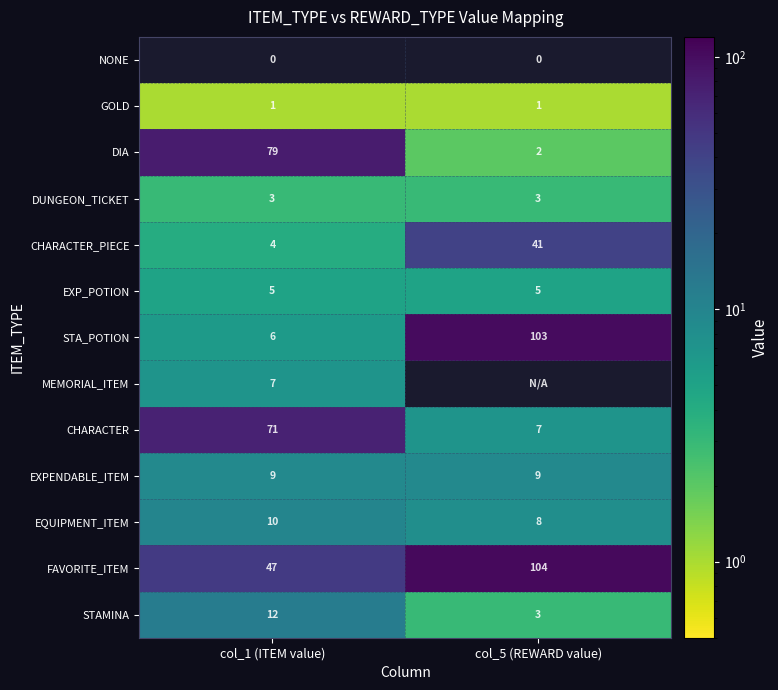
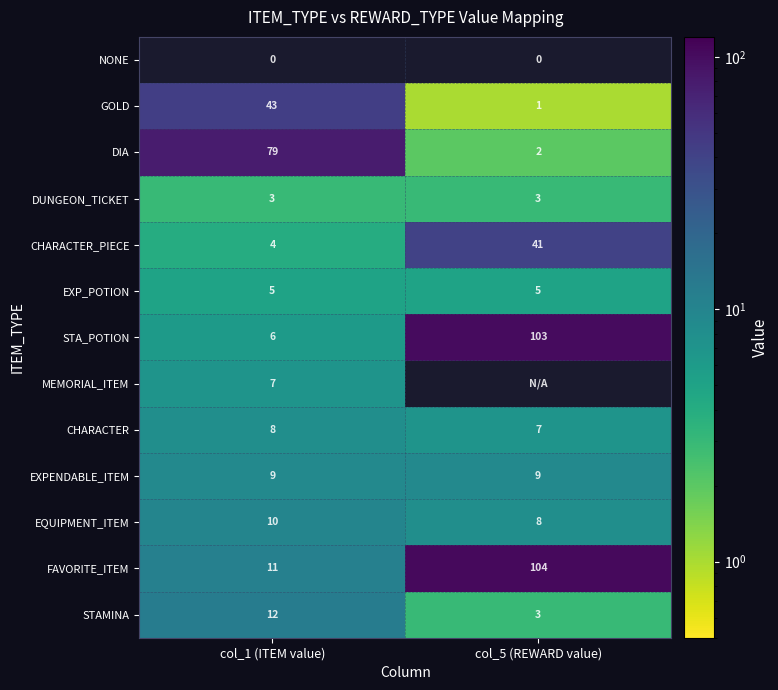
GOLD, col_1 (ITEM value): 1 -> 43
CHARACTER, col_1 (ITEM value): 71 -> 8
FAVORITE_ITEM, col_1 (ITEM value): 47 -> 11
